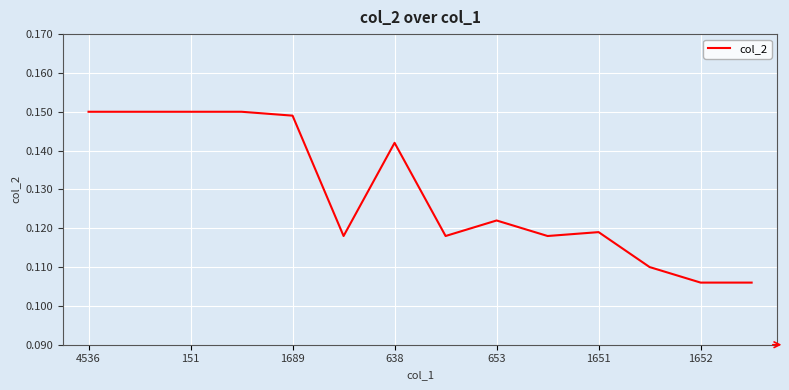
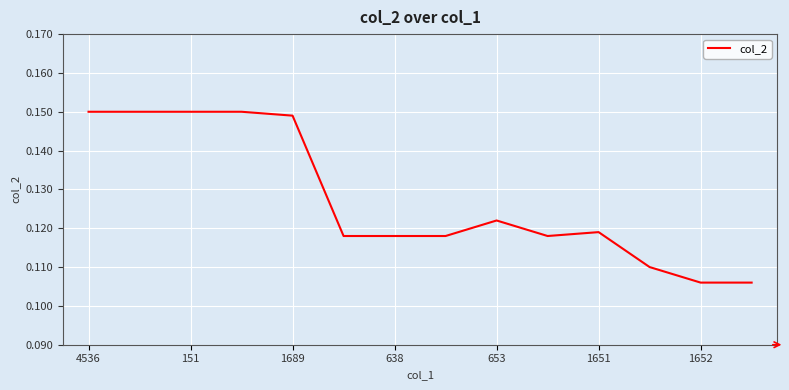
638: 0.142 -> 0.118
